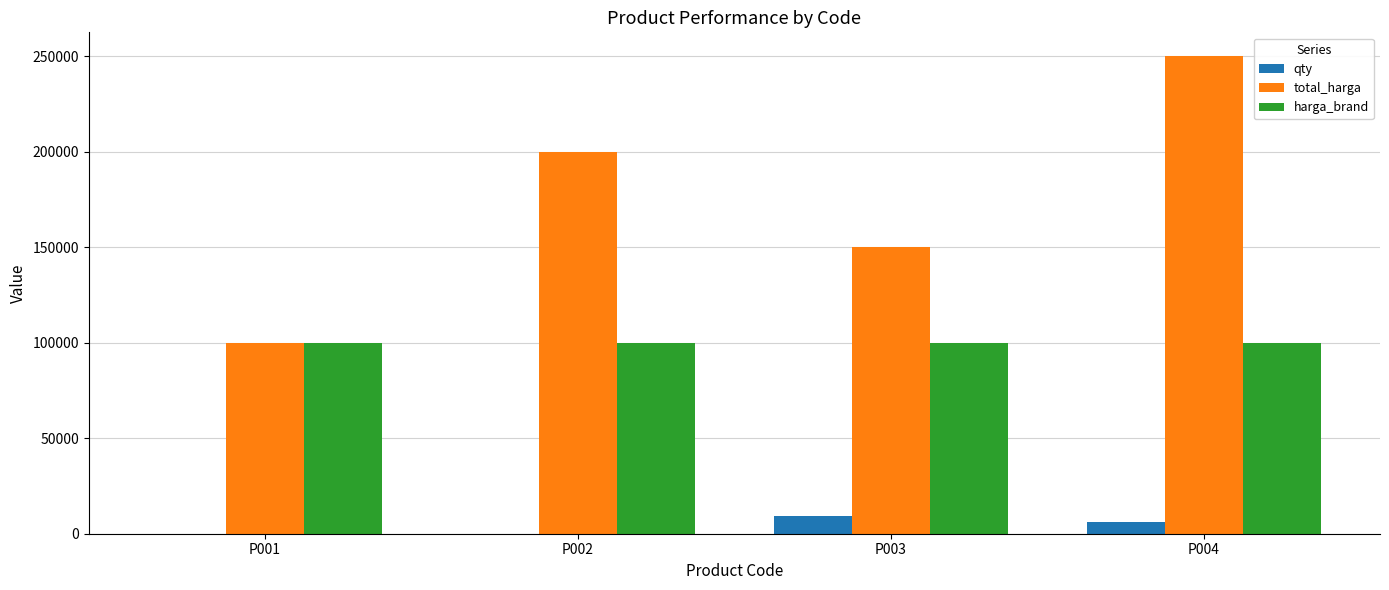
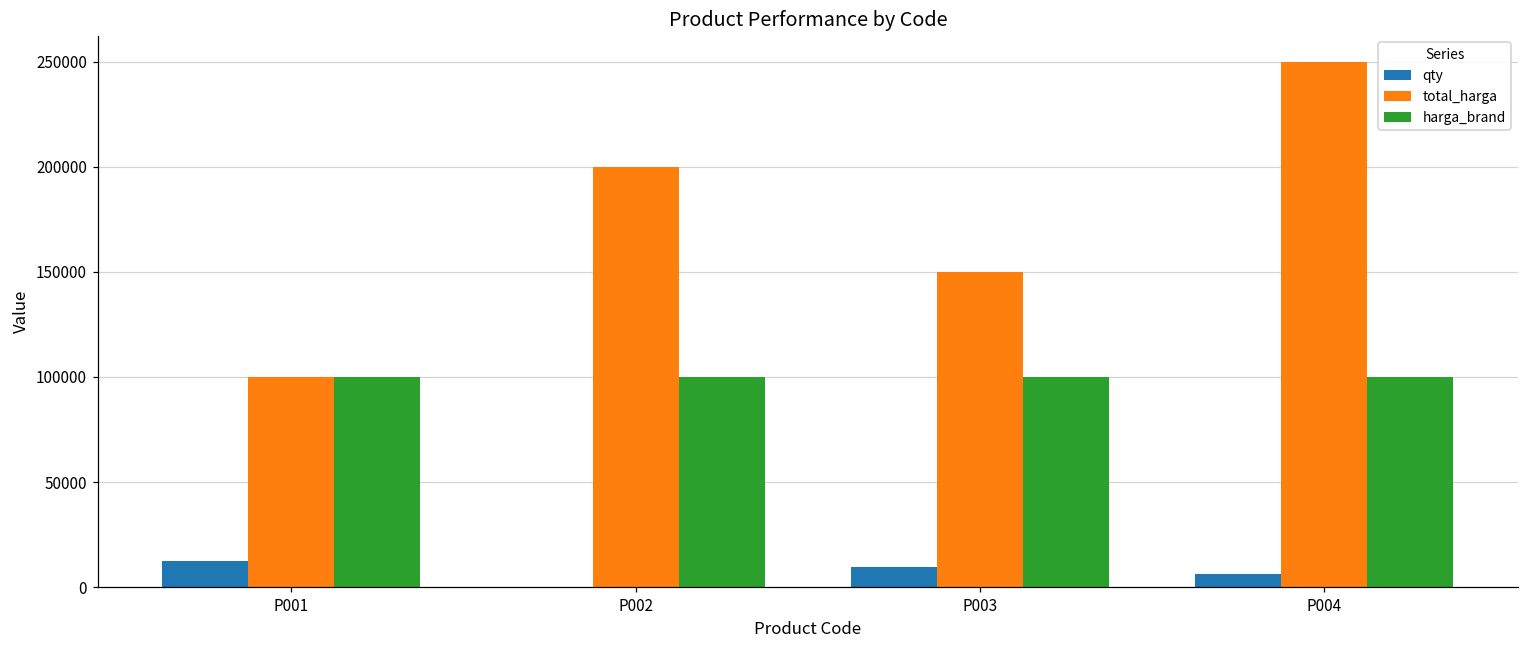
qty, P001: 0 -> 12000
